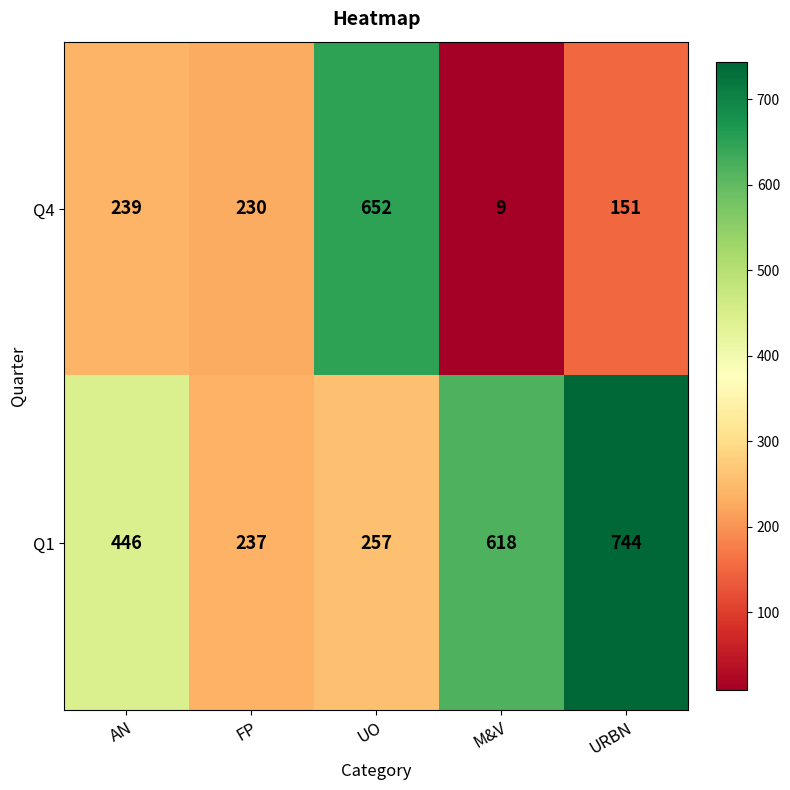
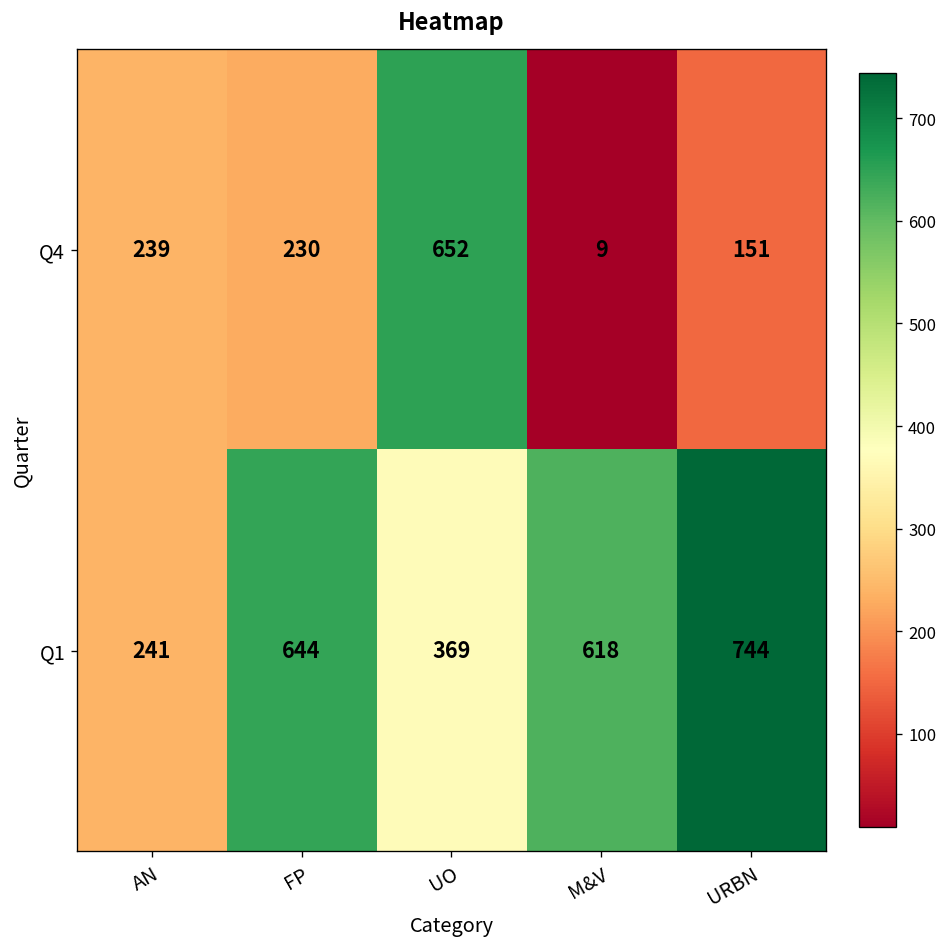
Q1, AN: 446 -> 241
Q1, FP: 237 -> 644
Q1, UO: 257 -> 369
